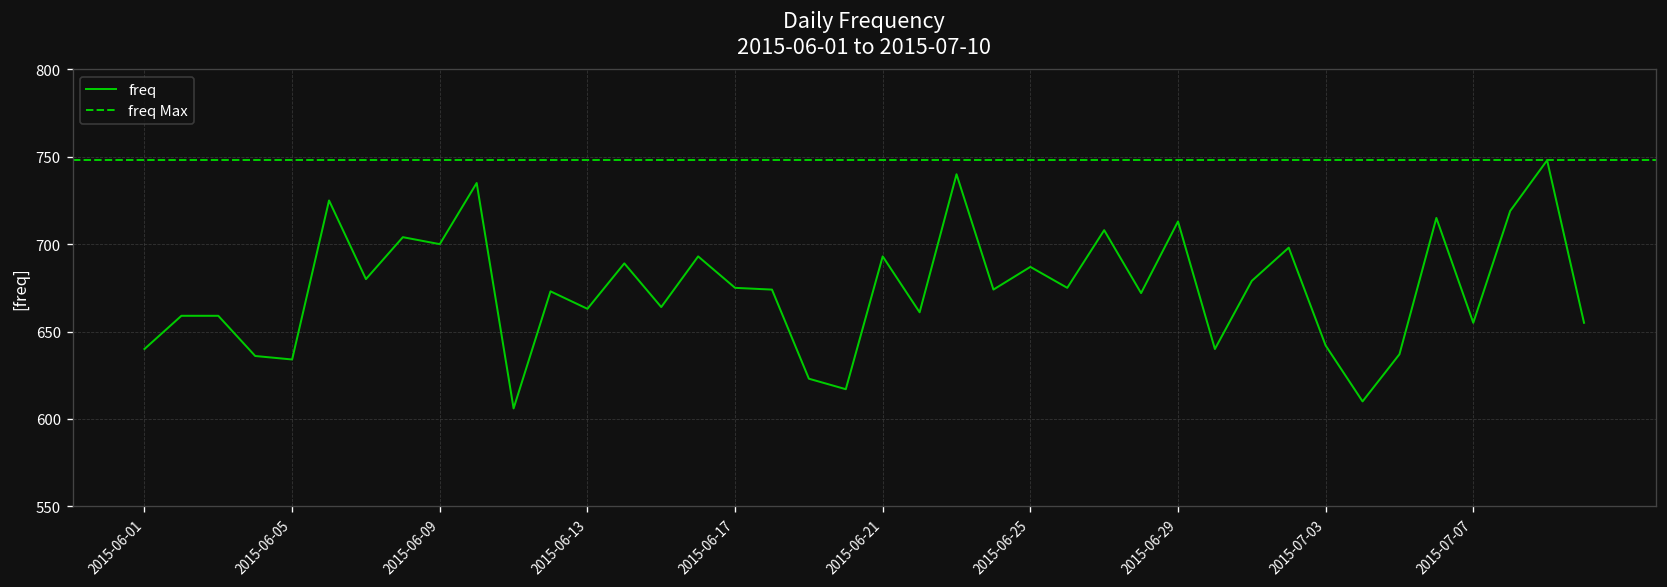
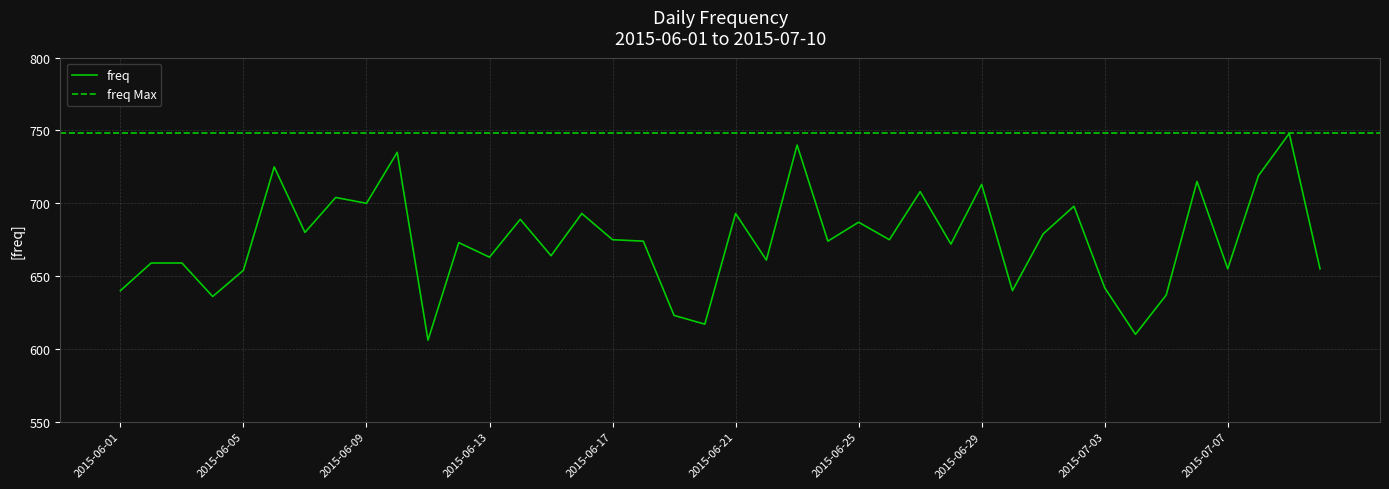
2015-06-05: 634 -> 654
